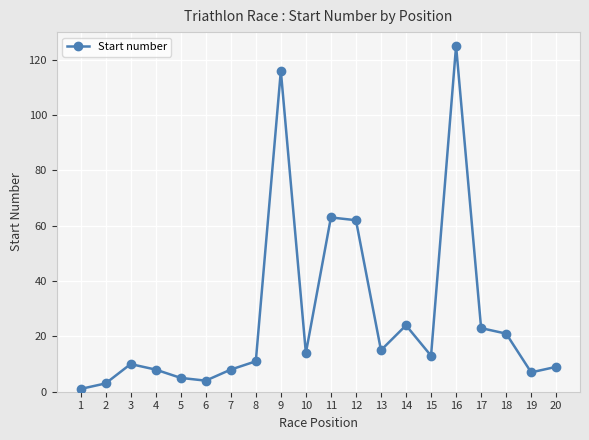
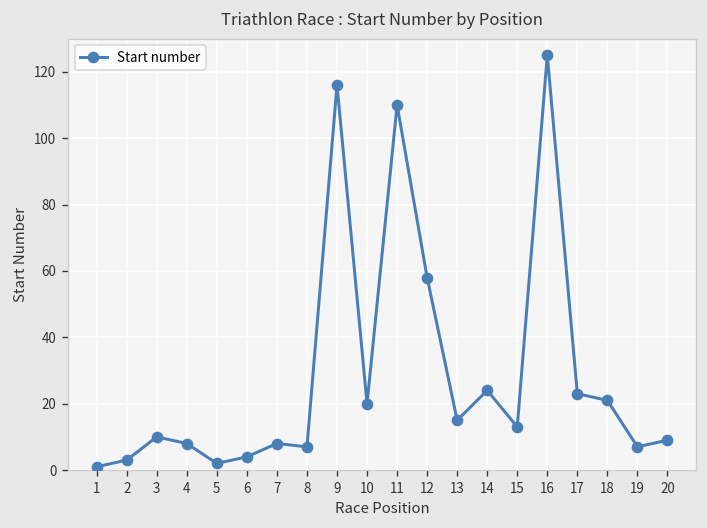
5: 5 -> 2
8: 11 -> 7
10: 14 -> 20
11: 63 -> 110
12: 62 -> 58
